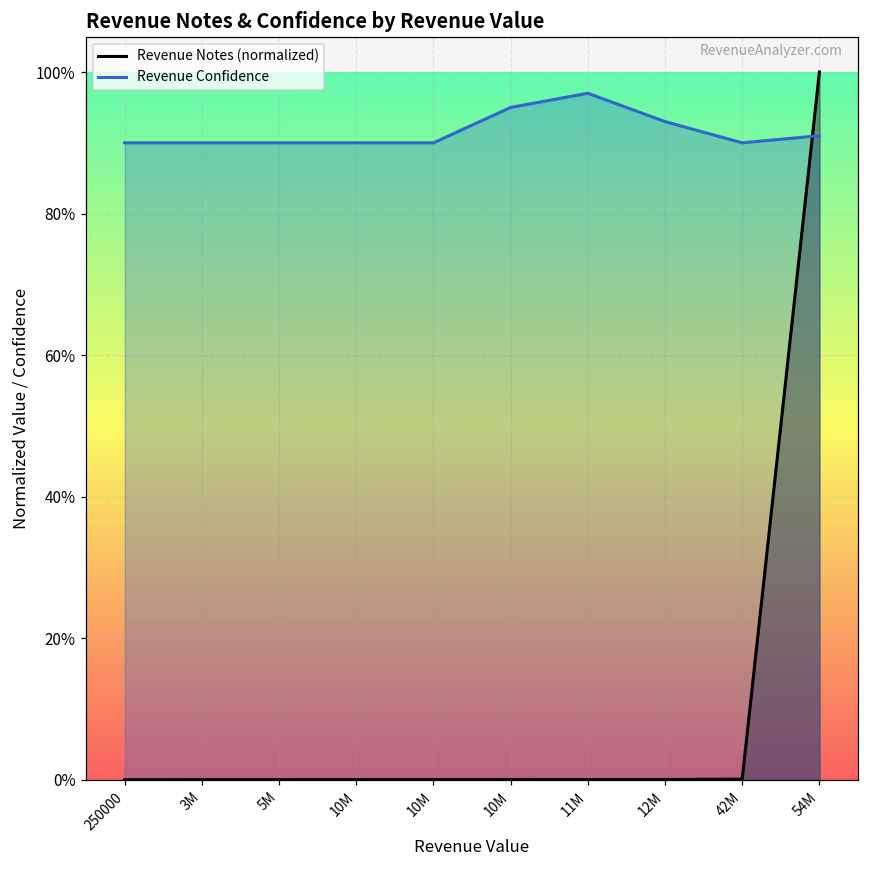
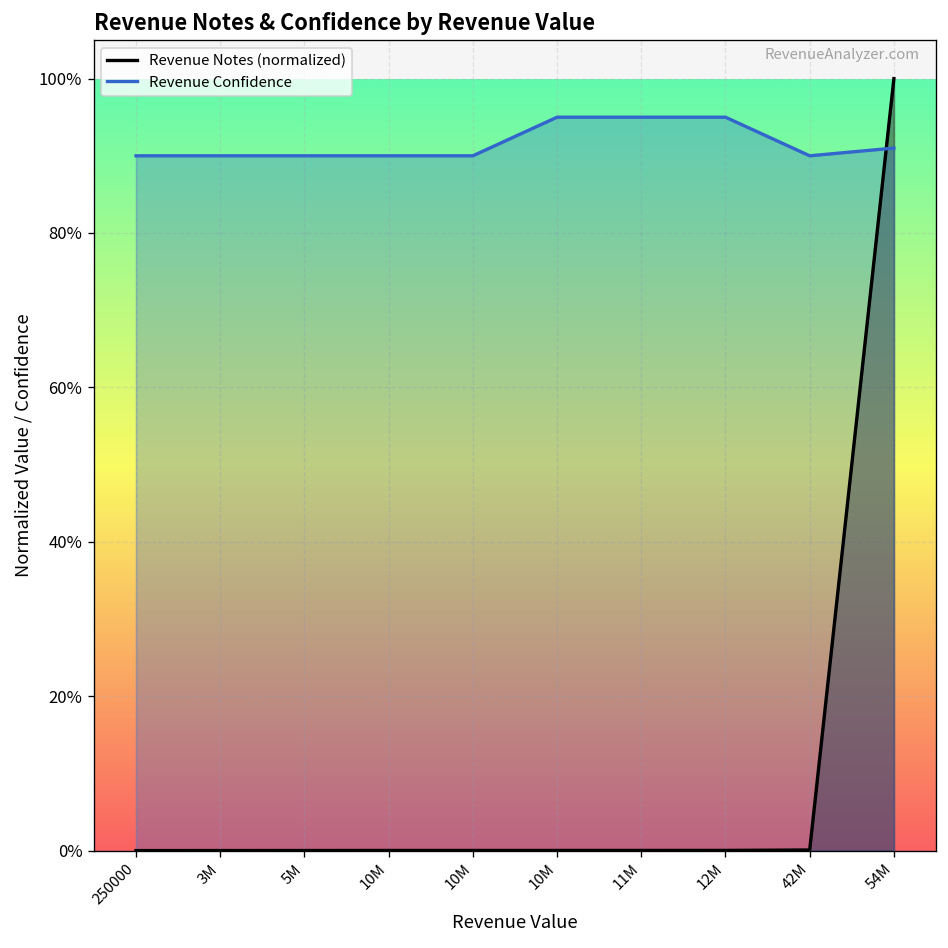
Revenue Confidence, 11M: 97% -> 95%
Revenue Confidence, 12M: 93% -> 95%
